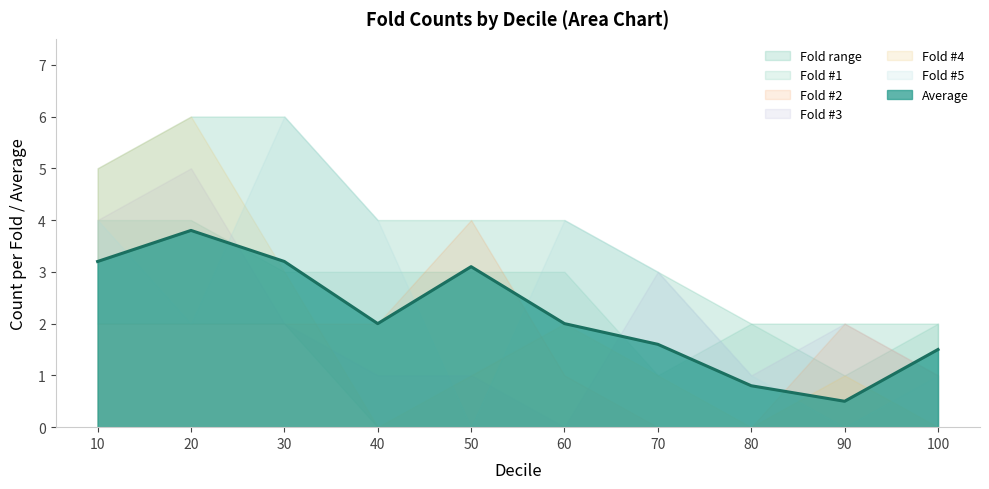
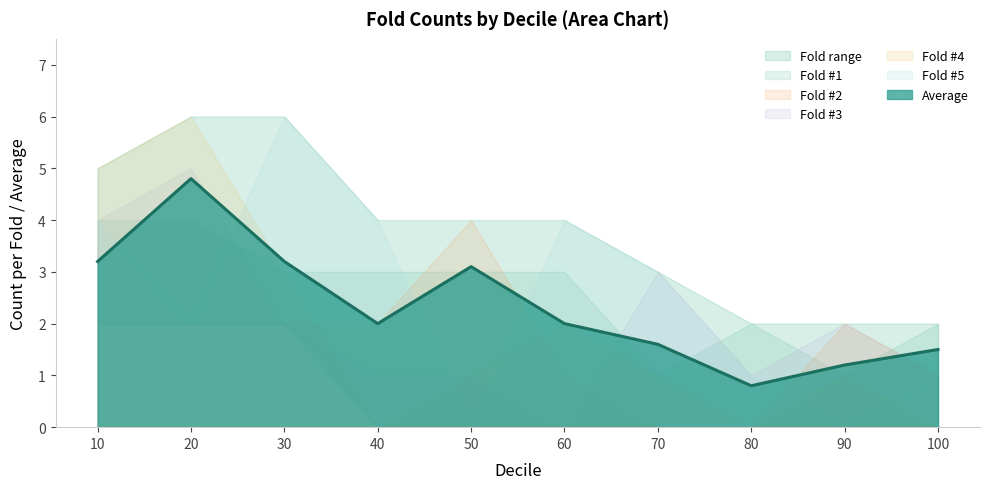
Average, 20: 3.8 -> 4.8
Average, 90: 0.5 -> 1.2
